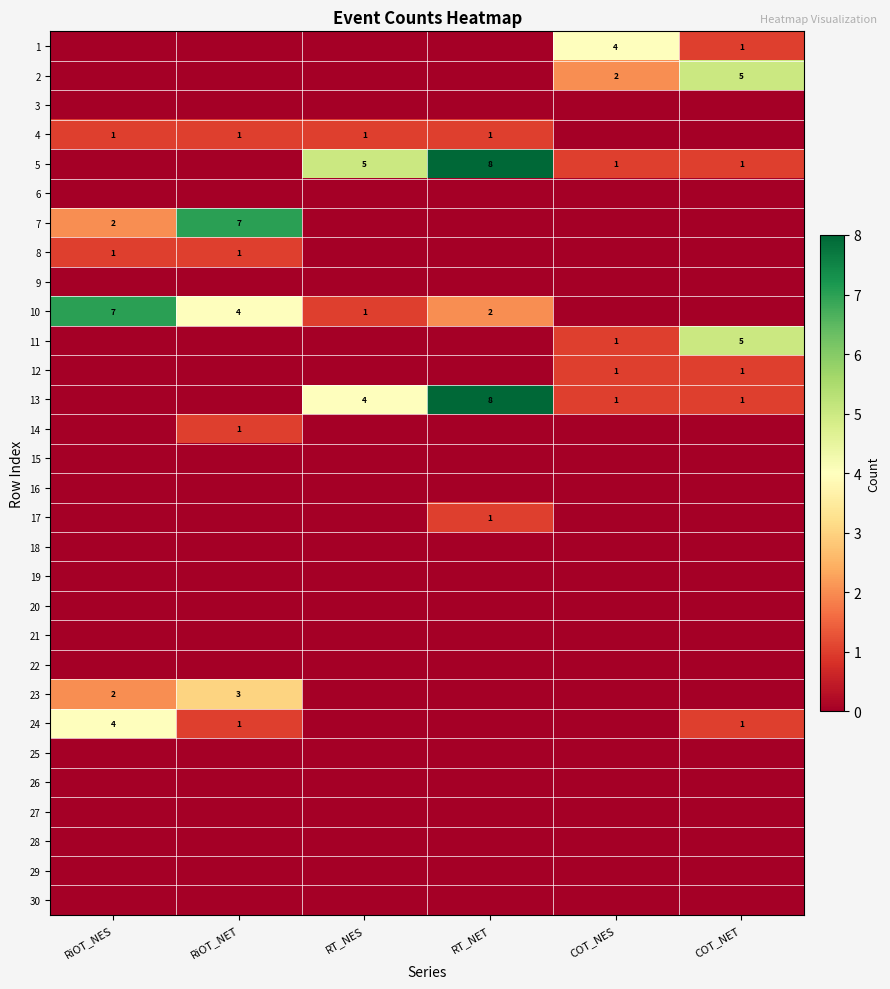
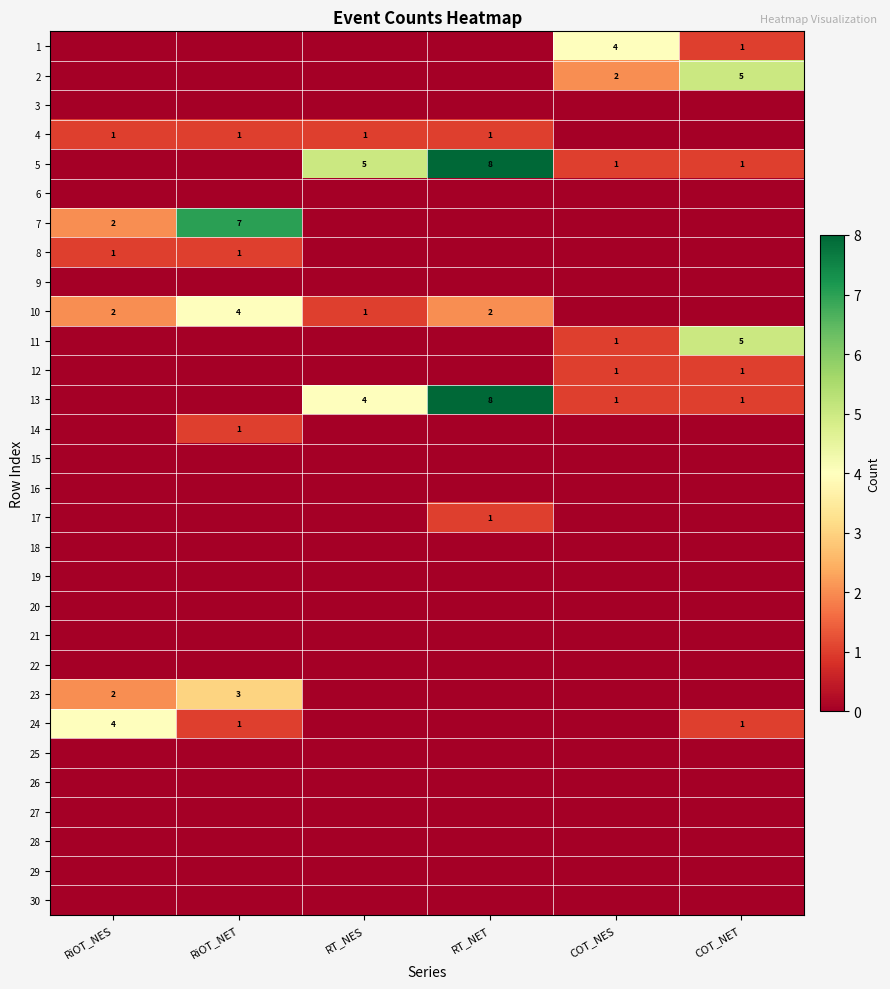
10, RiOT_NES: 7 -> 2
